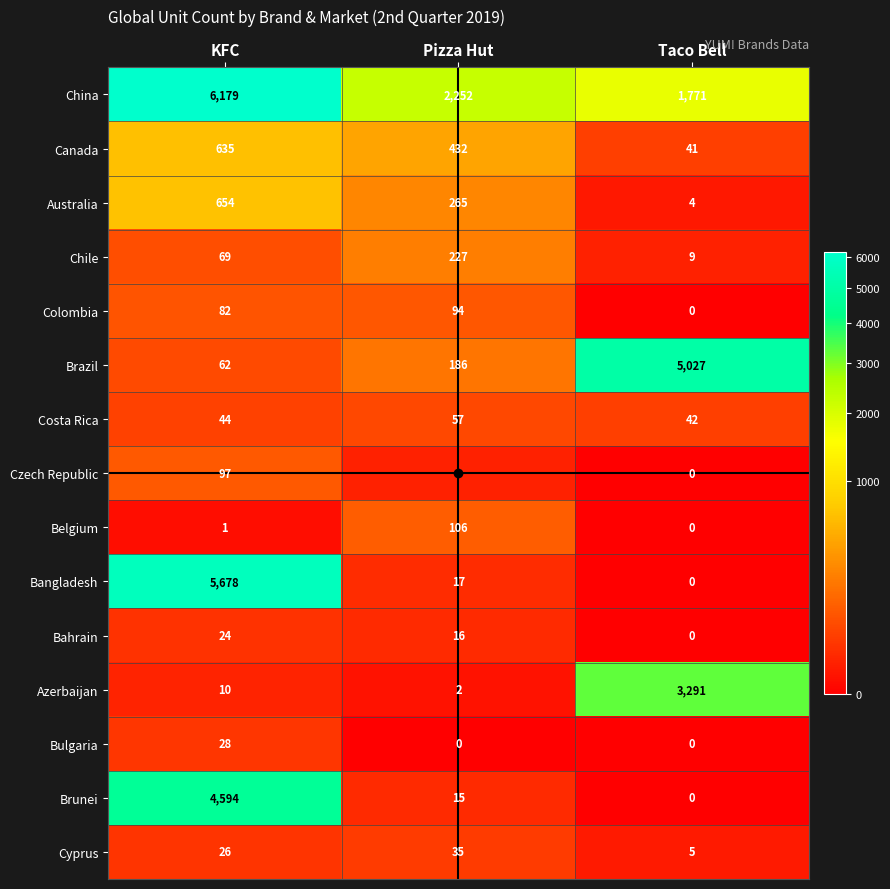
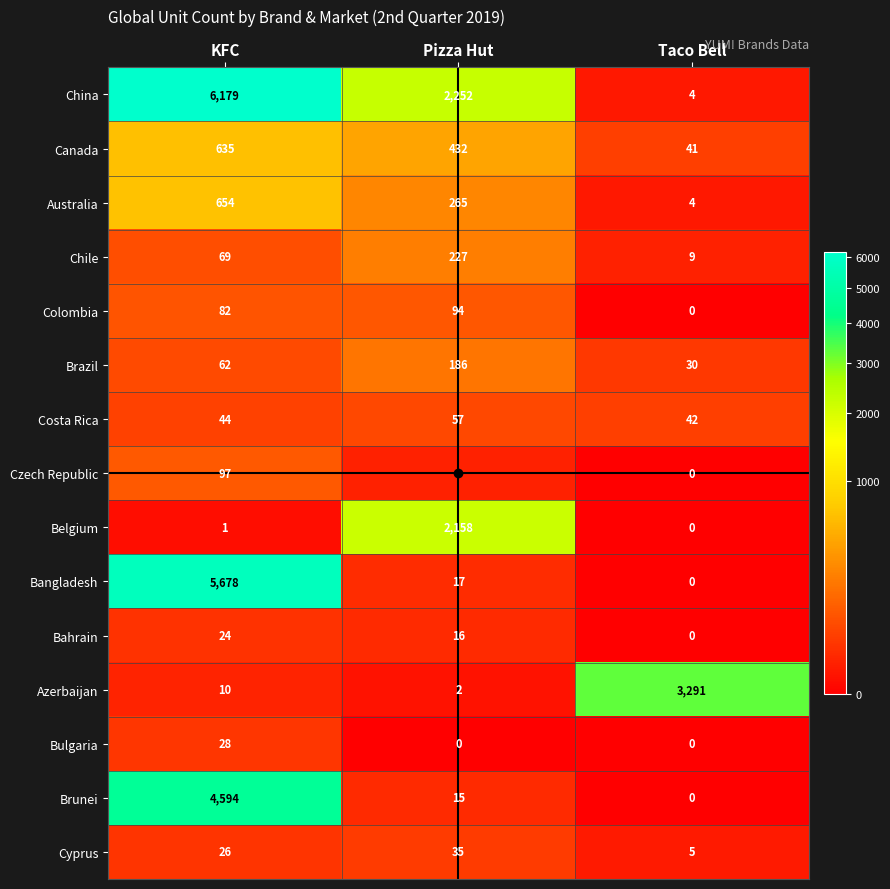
China, Taco Bell: 1,771 -> 4
Brazil, Taco Bell: 5,027 -> 30
Belgium, Pizza Hut: 106 -> 2,158
